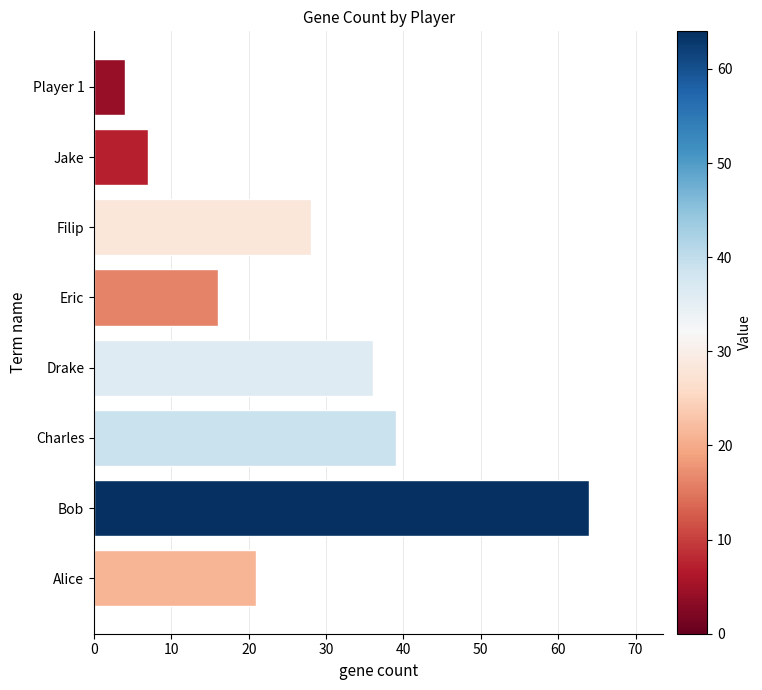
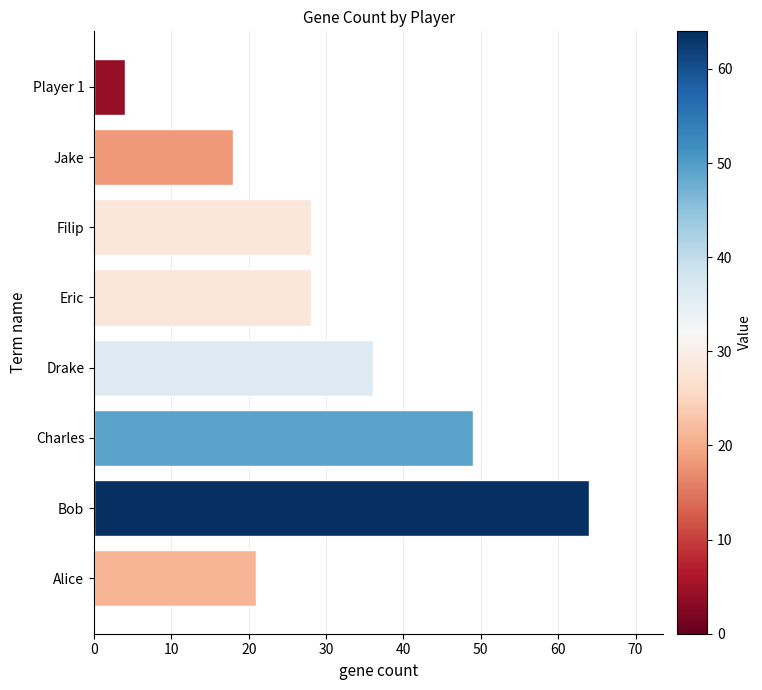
Jake: 7 -> 18
Eric: 16 -> 28
Charles: 39 -> 49
